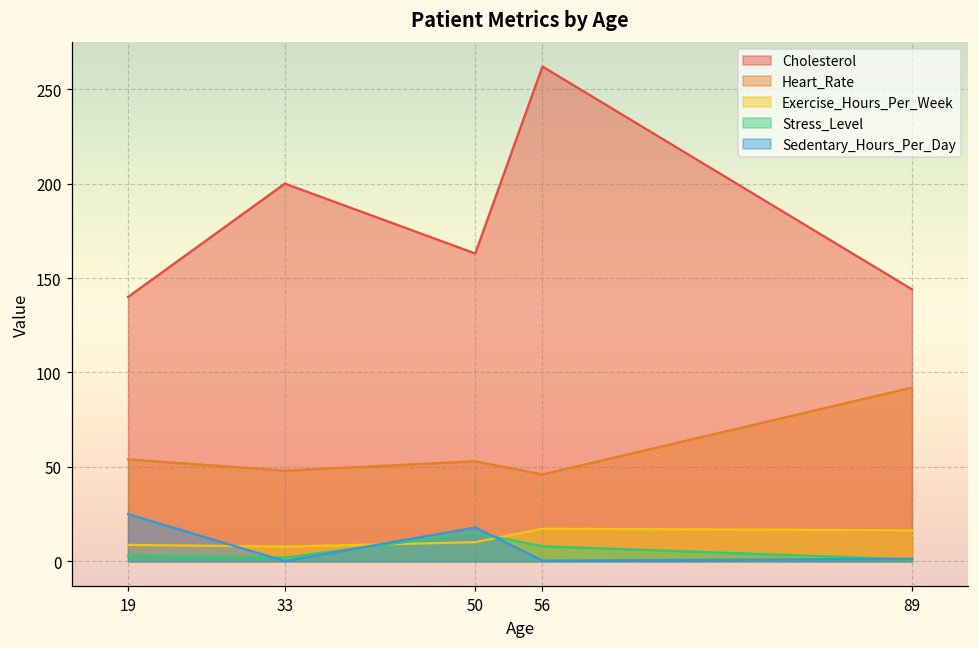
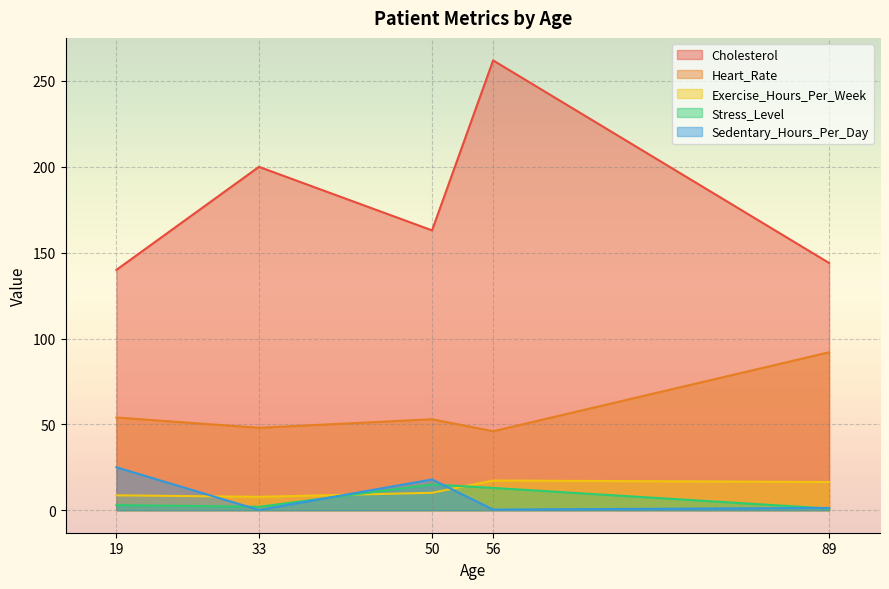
Stress_Level, 56: 8 -> 13
